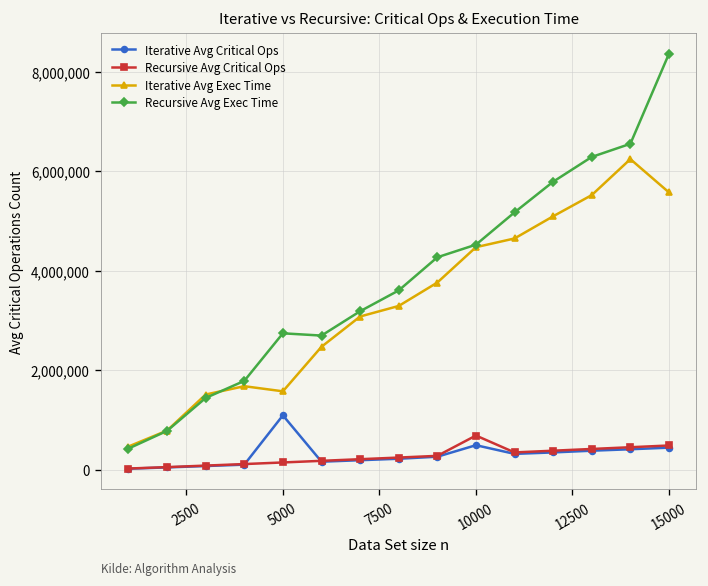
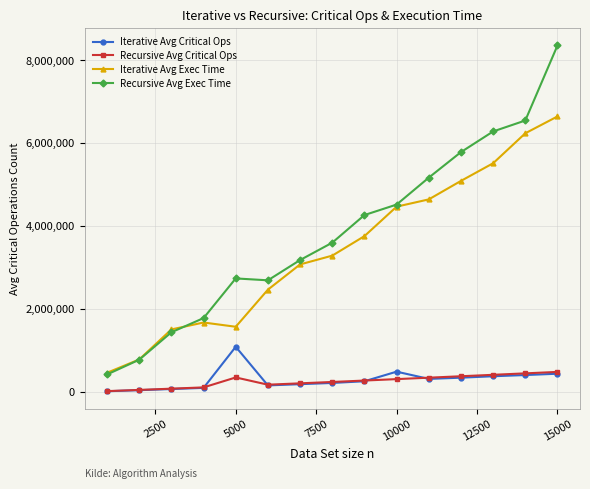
Recursive Avg Critical Ops, 5000: 100,000 -> 400,000
Recursive Avg Critical Ops, 10000: 700,000 -> 300,000
Iterative Avg Exec Time, 15000: 5,600,000 -> 6,600,000
